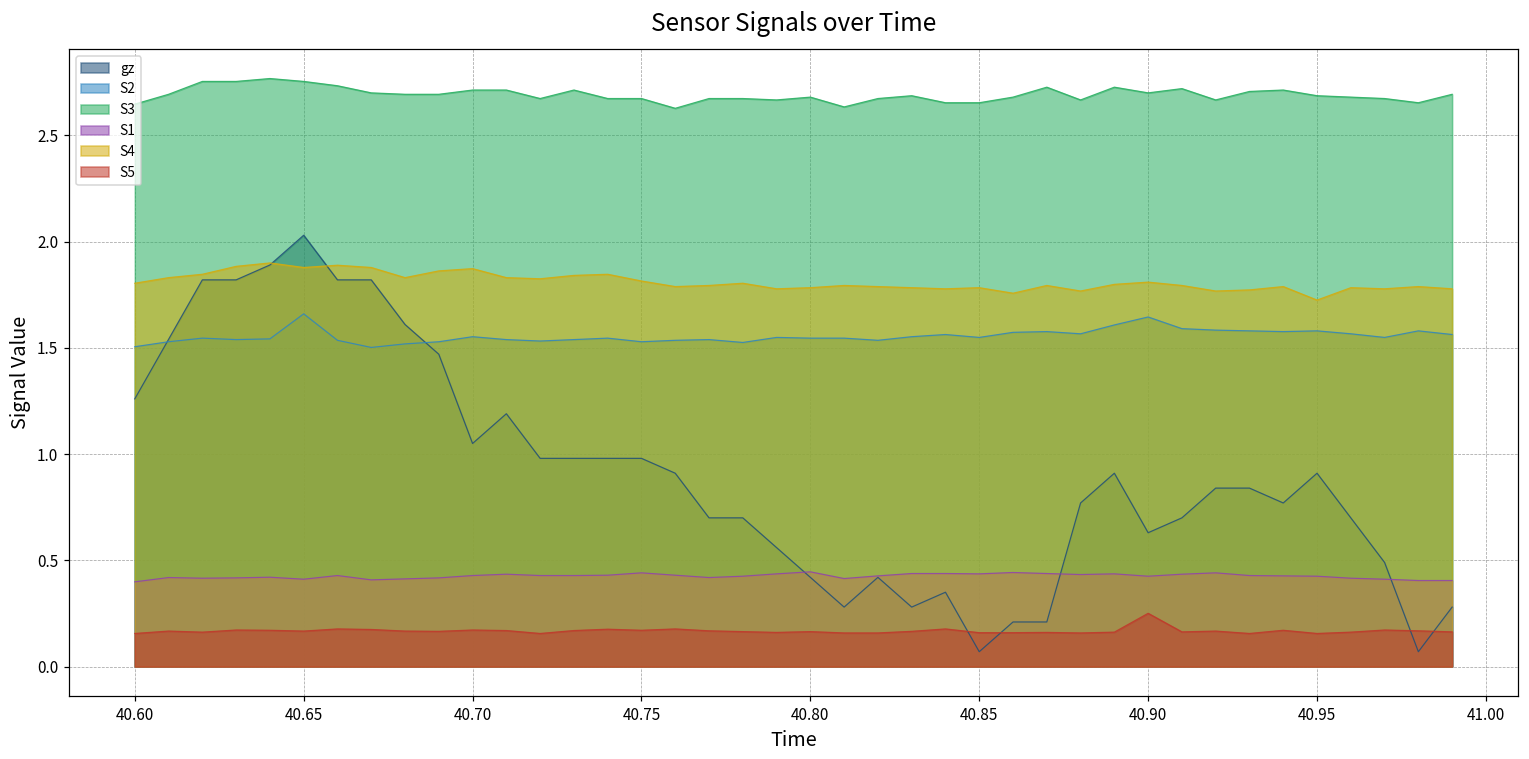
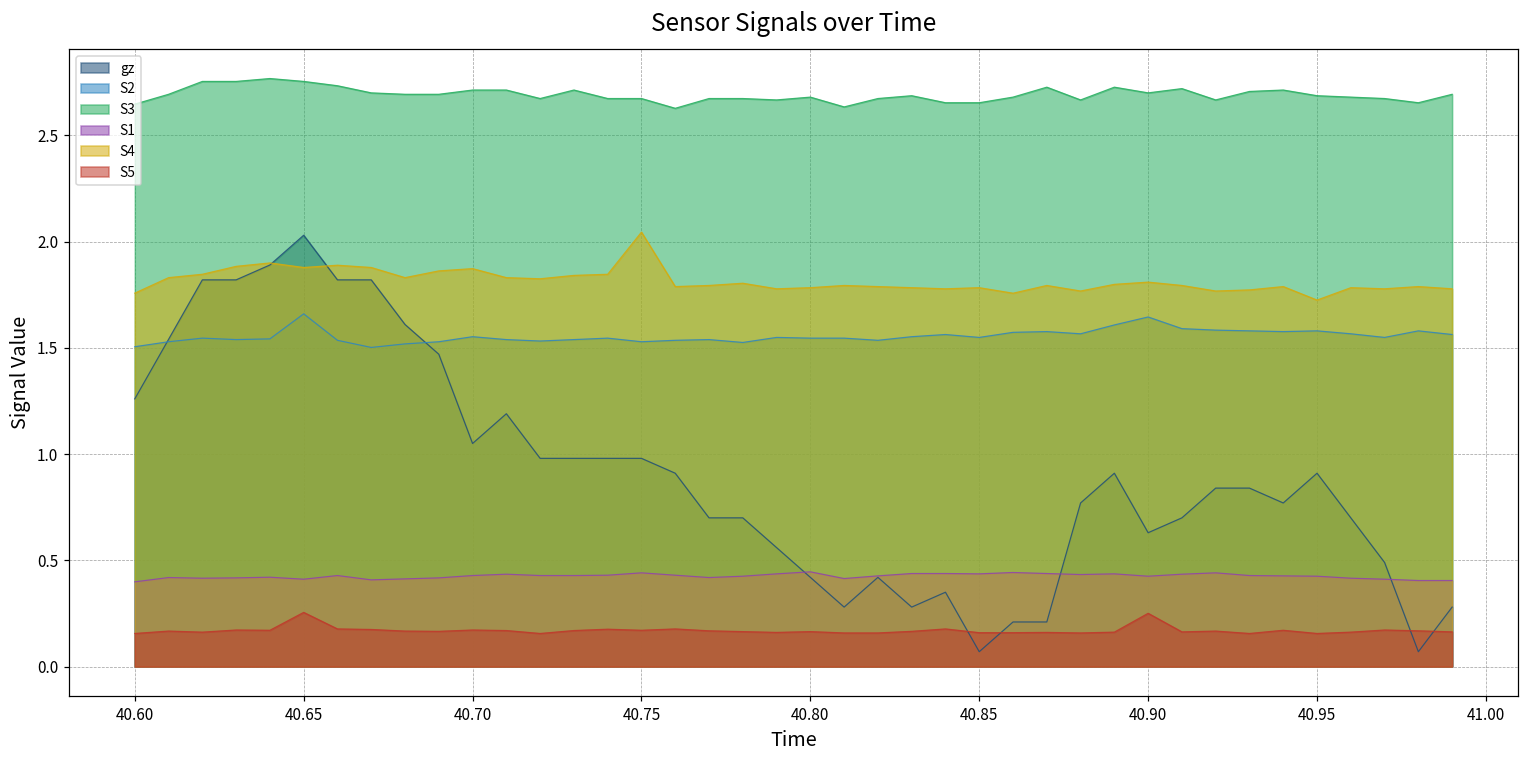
S4, 40.60: 1.80 -> 1.76
S5, 40.65: 0.17 -> 0.26
S4, 40.75: 1.81 -> 2.04
